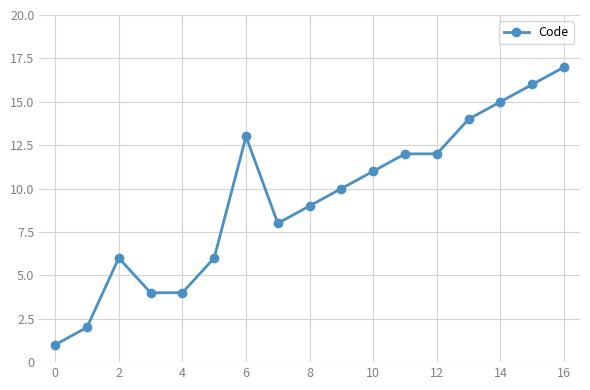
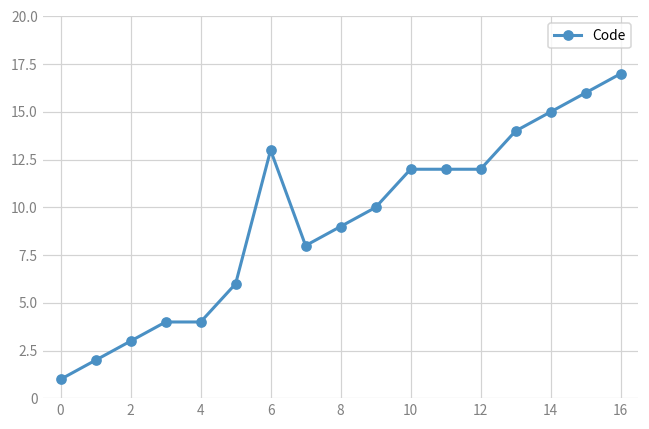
2: 6 -> 3
10: 11 -> 12
